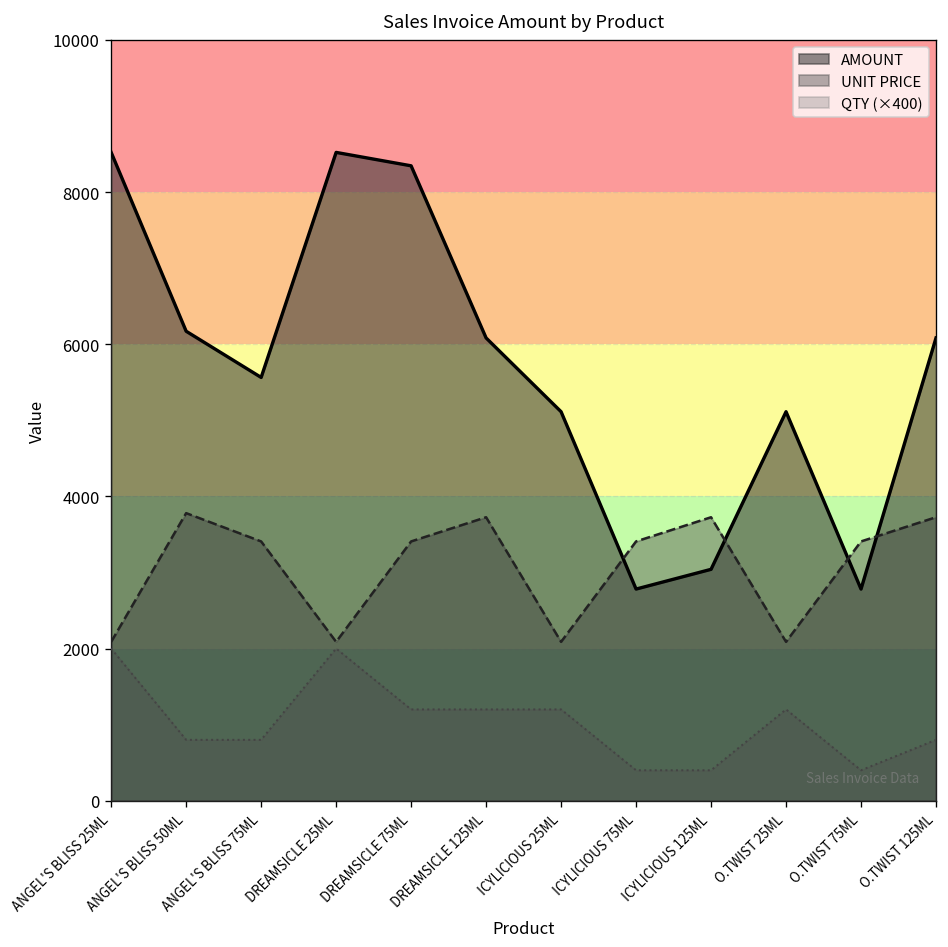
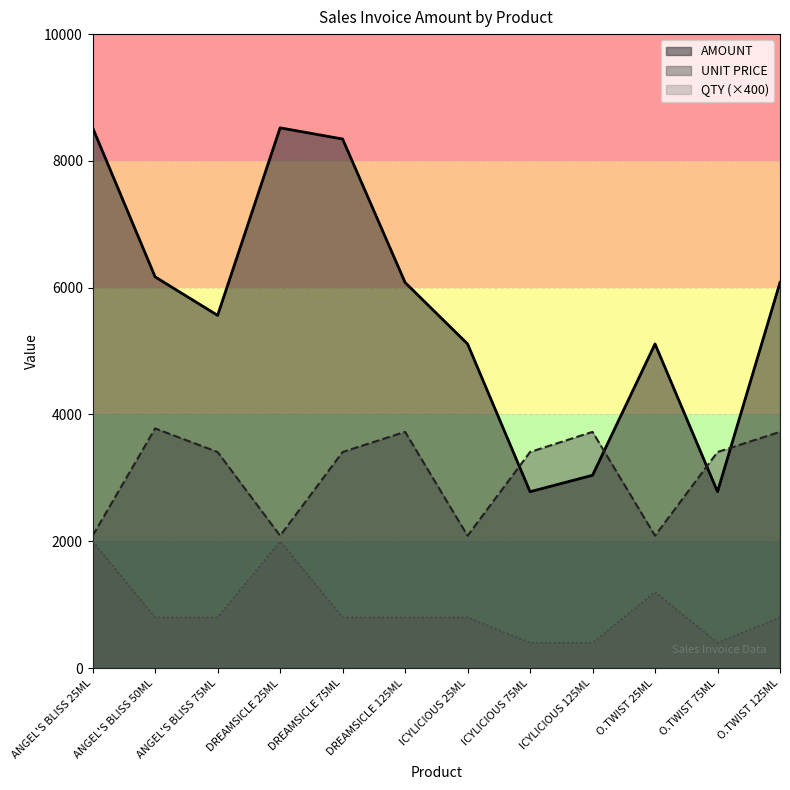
QTY (×400), DREAMSICLE 75ML: 1200 -> 800
QTY (×400), DREAMSICLE 125ML: 1200 -> 800
QTY (×400), ICYLICIOUS 25ML: 1200 -> 800
